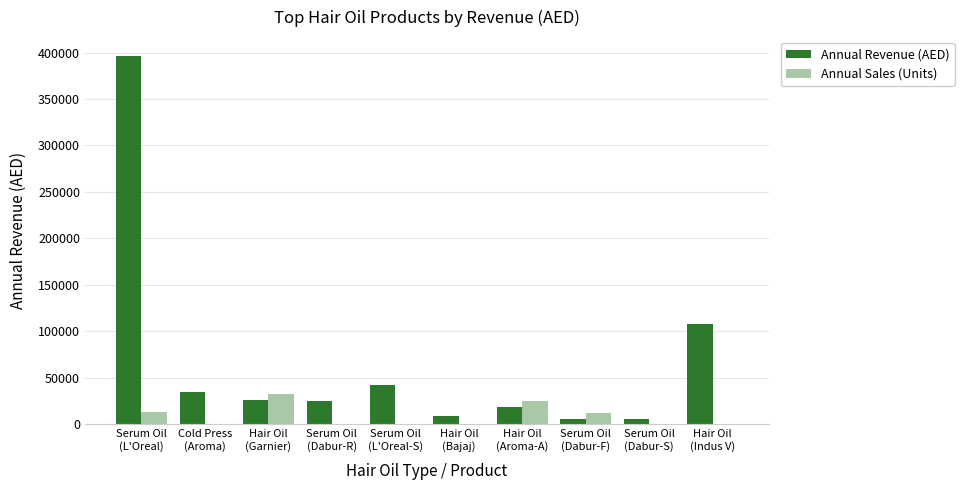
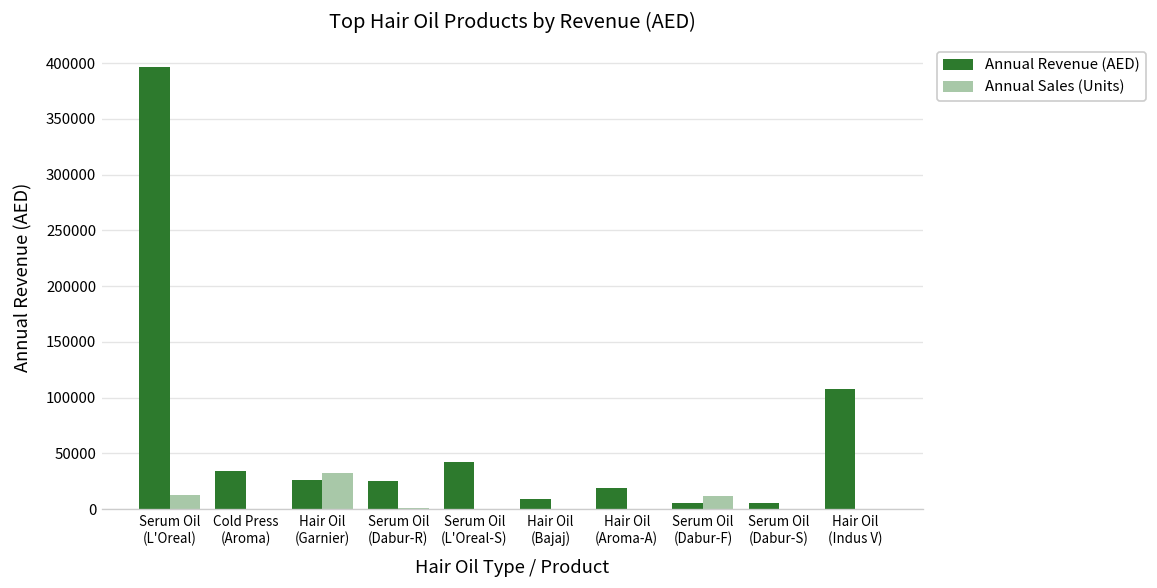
Annual Sales (Units), Hair Oil (Aroma-A): 30000 -> 0
